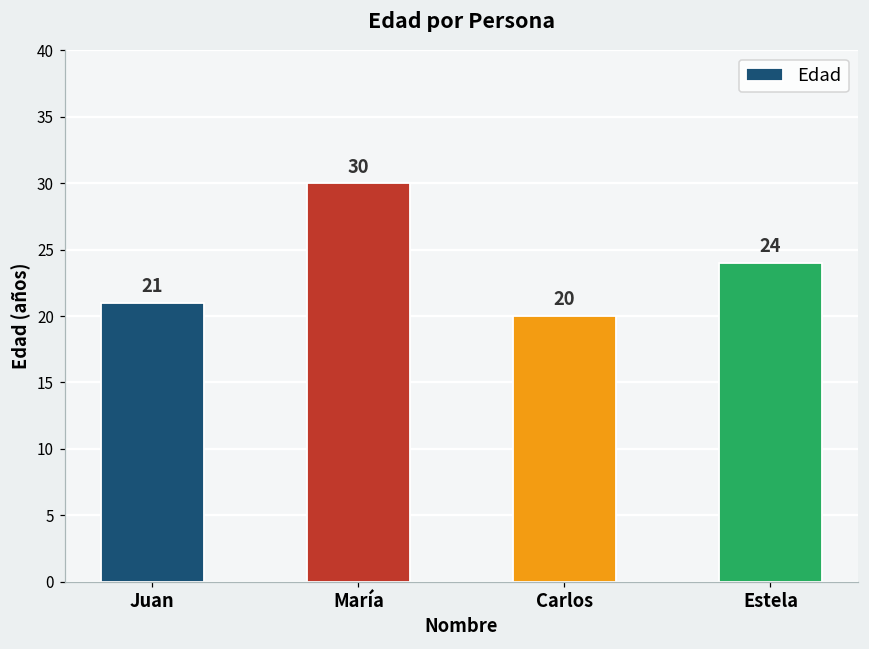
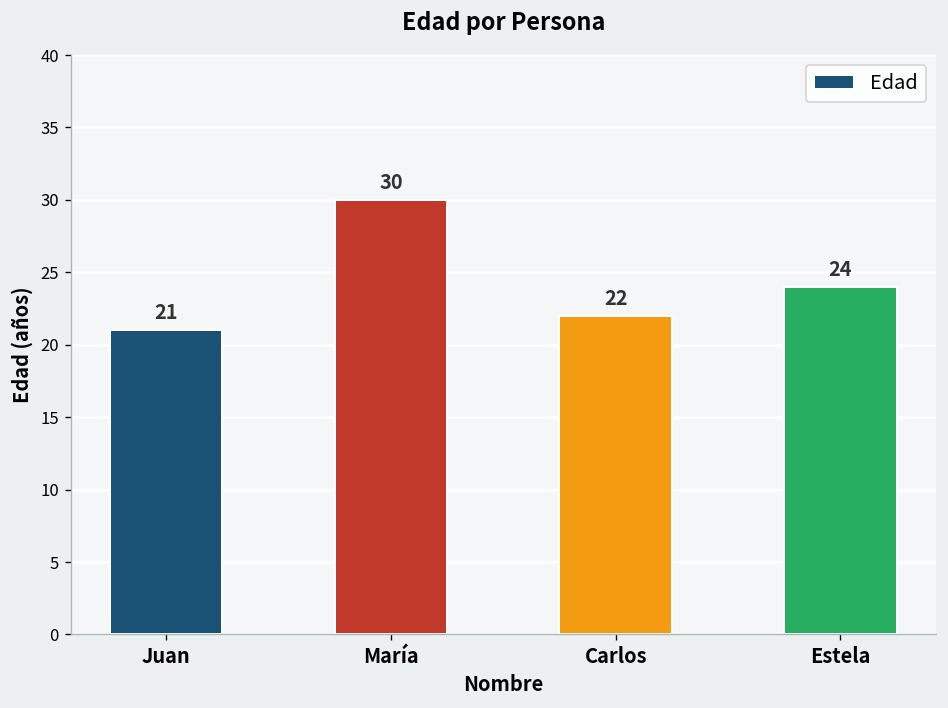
Carlos: 20 -> 22
